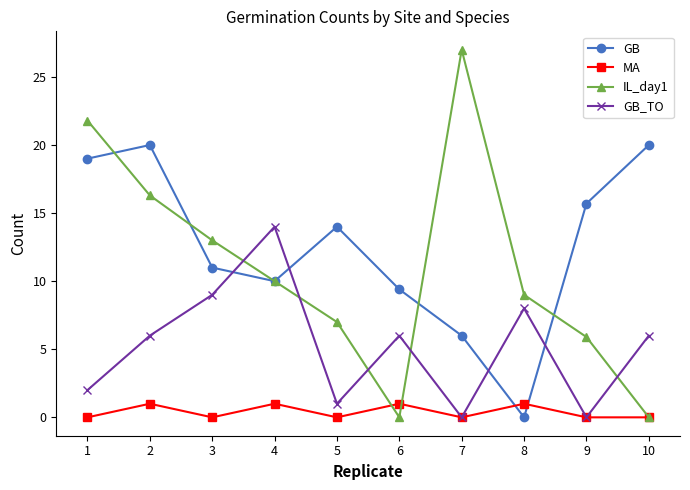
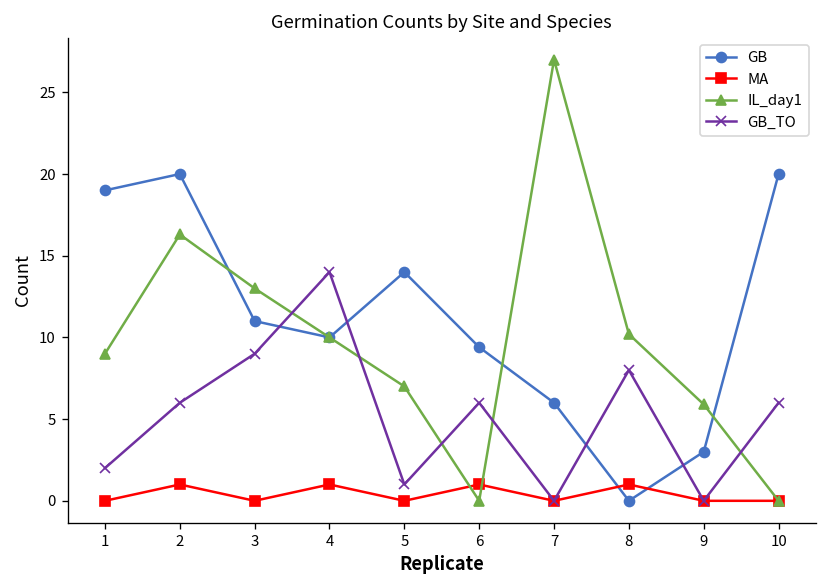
IL_day1, 1: 21.8 -> 9.0
IL_day1, 8: 9.0 -> 10.2
GB, 9: 15.7 -> 3.0
